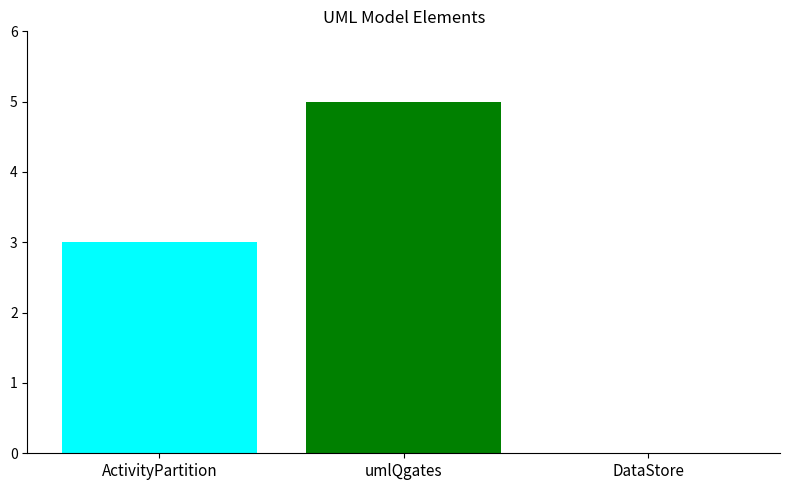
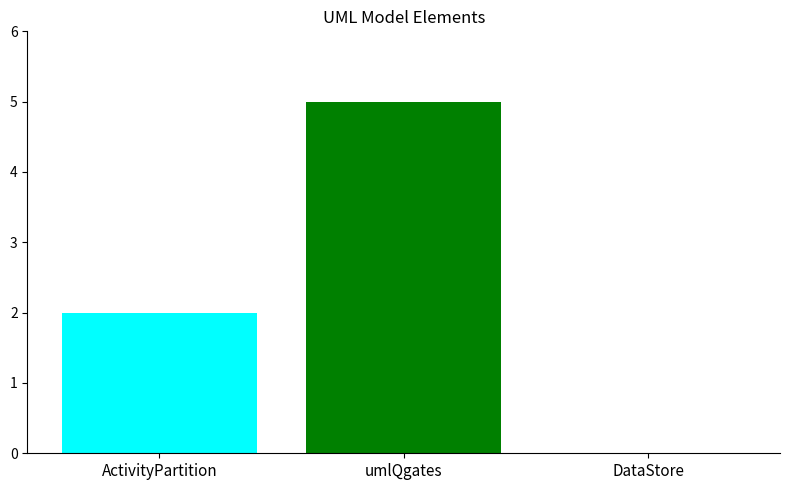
ActivityPartition: 3 -> 2
